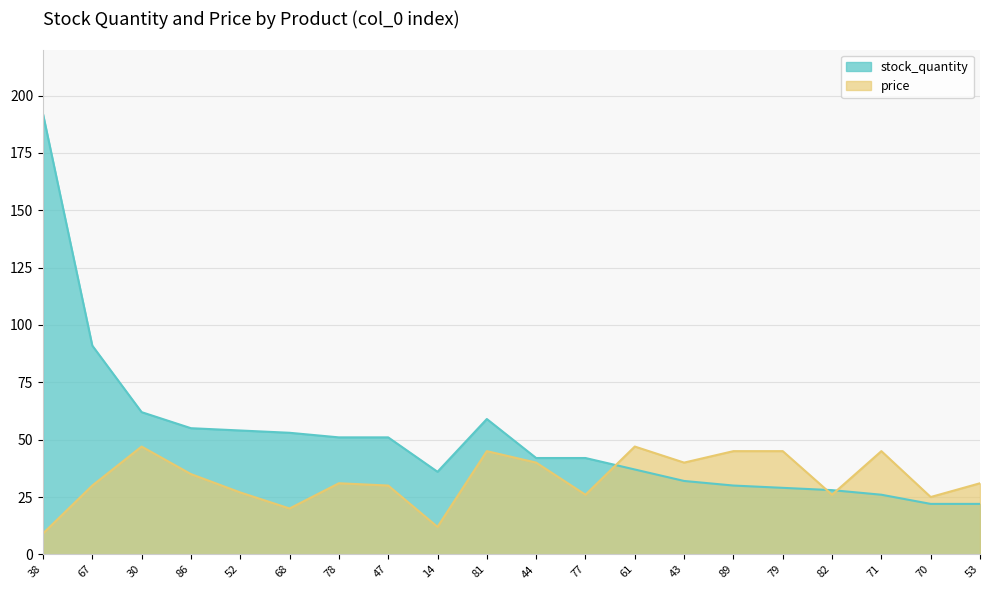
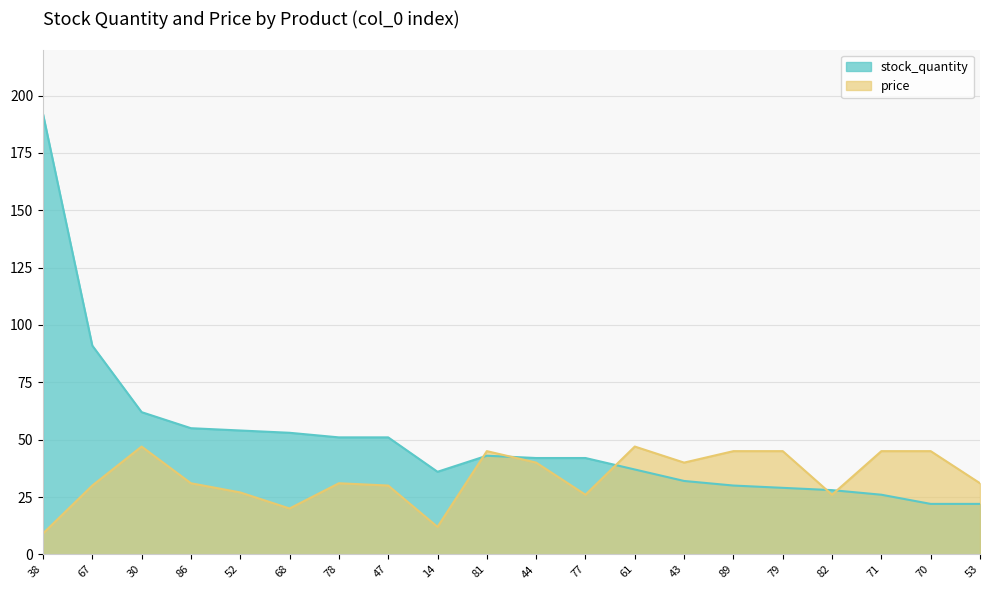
price, 86: 35 -> 31
stock_quantity, 81: 59 -> 43
price, 70: 25 -> 45
